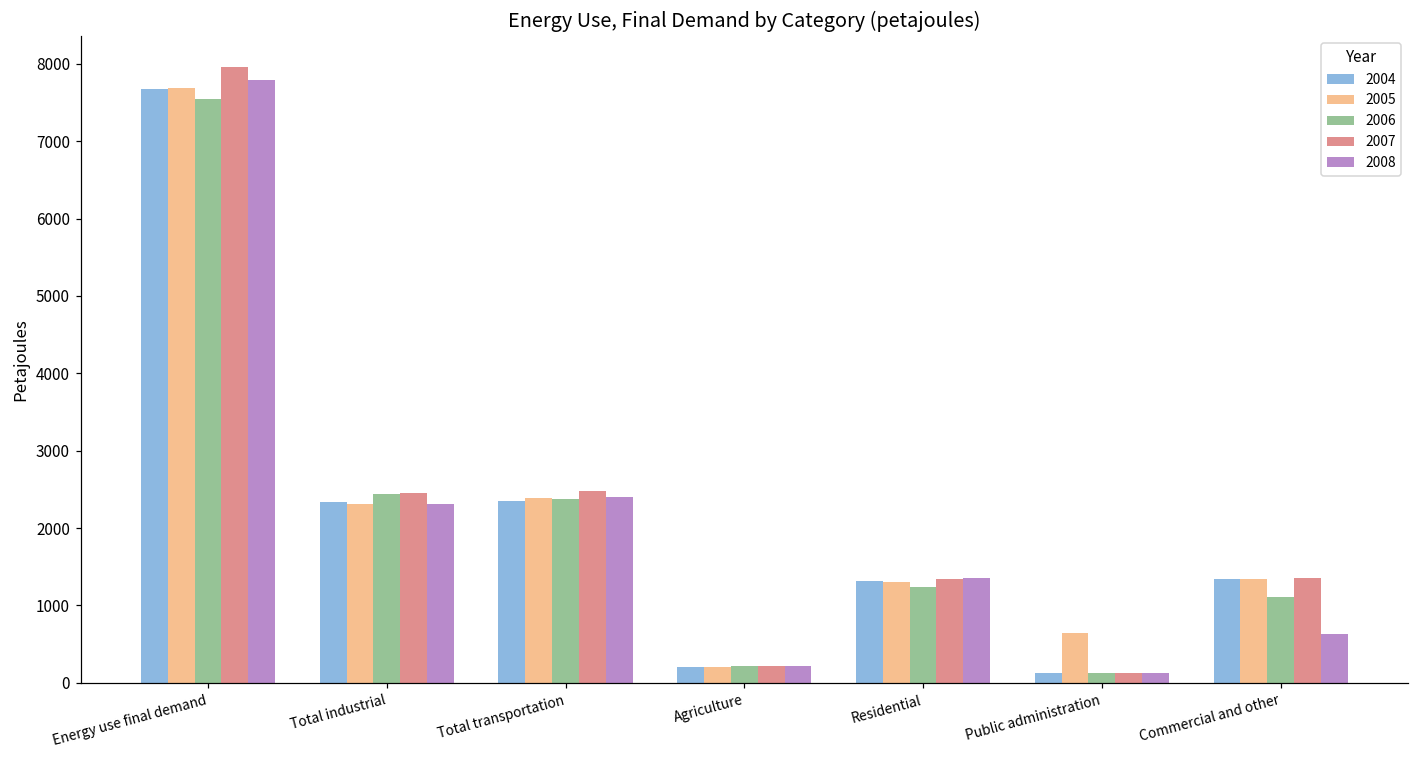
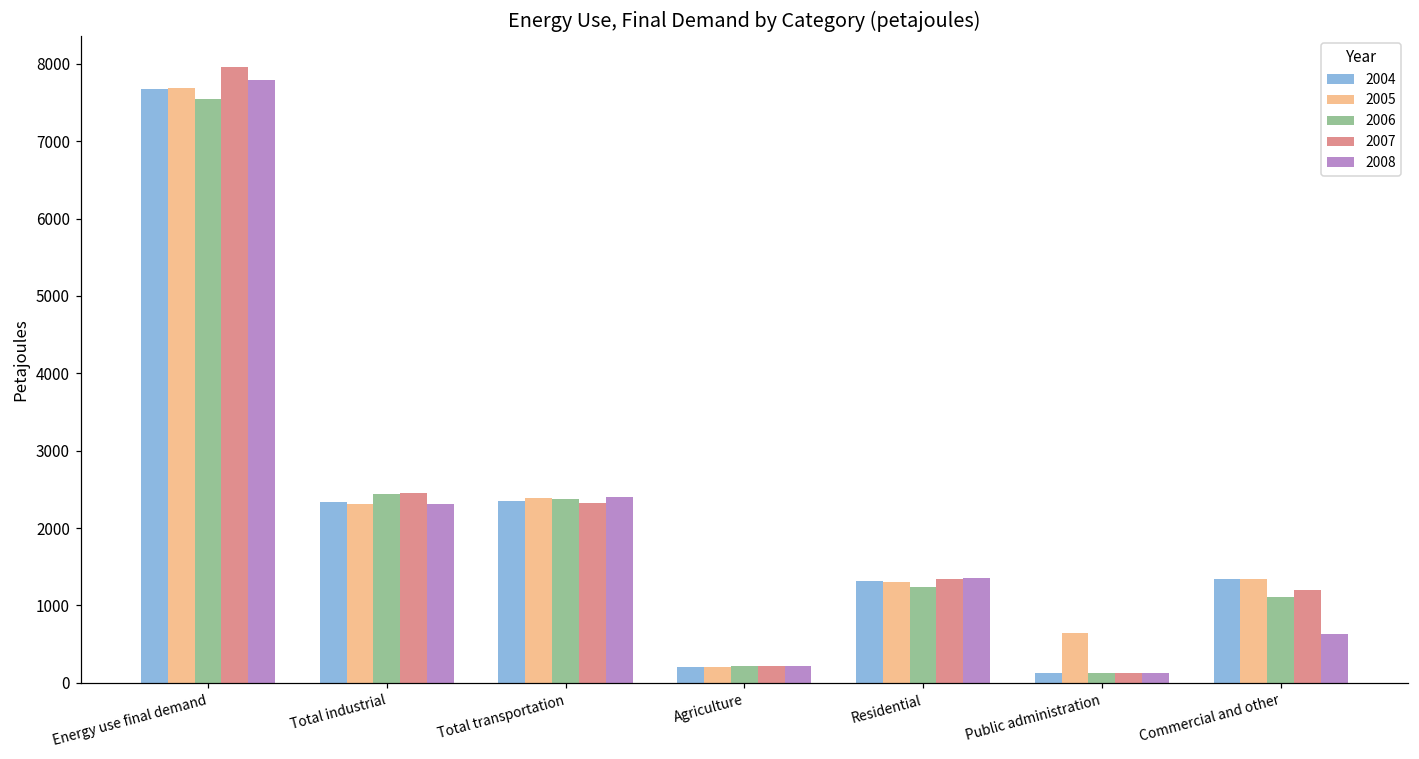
2007, Total transportation: 2500 -> 2300
2007, Commercial and other: 1300 -> 1200
